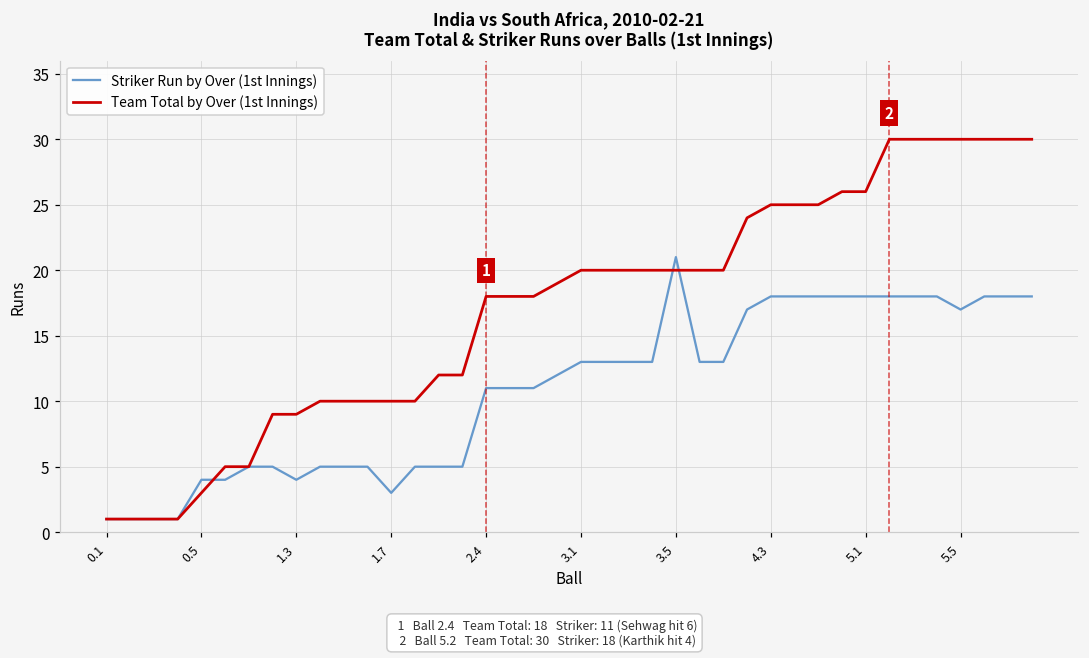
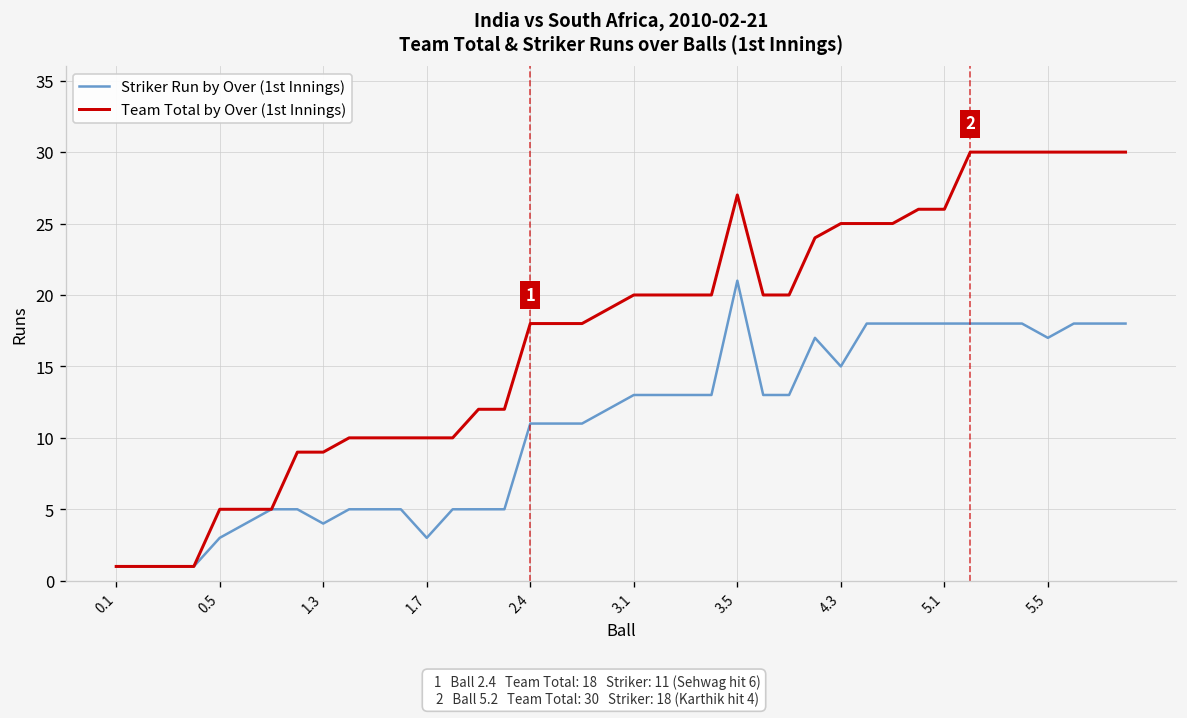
Striker Run by Over (1st Innings), 0.5: 4 -> 3
Team Total by Over (1st Innings), 0.5: 3 -> 5
Team Total by Over (1st Innings), 3.5: 20 -> 27
Striker Run by Over (1st Innings), 4.3: 18 -> 15
